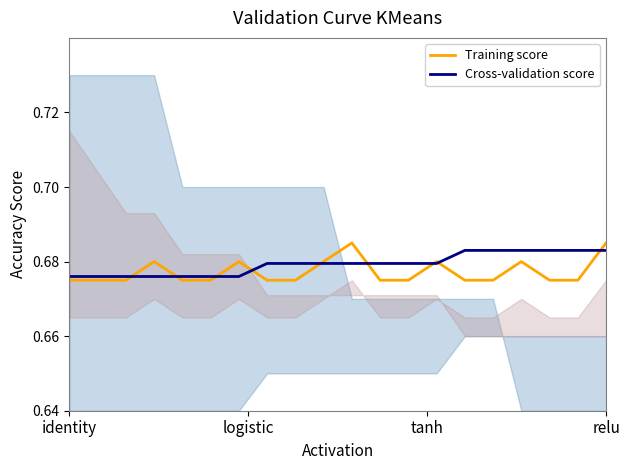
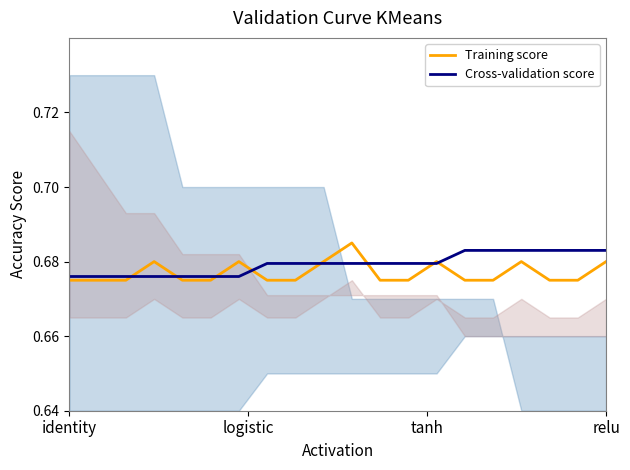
Training score, relu: 0.685 -> 0.680
